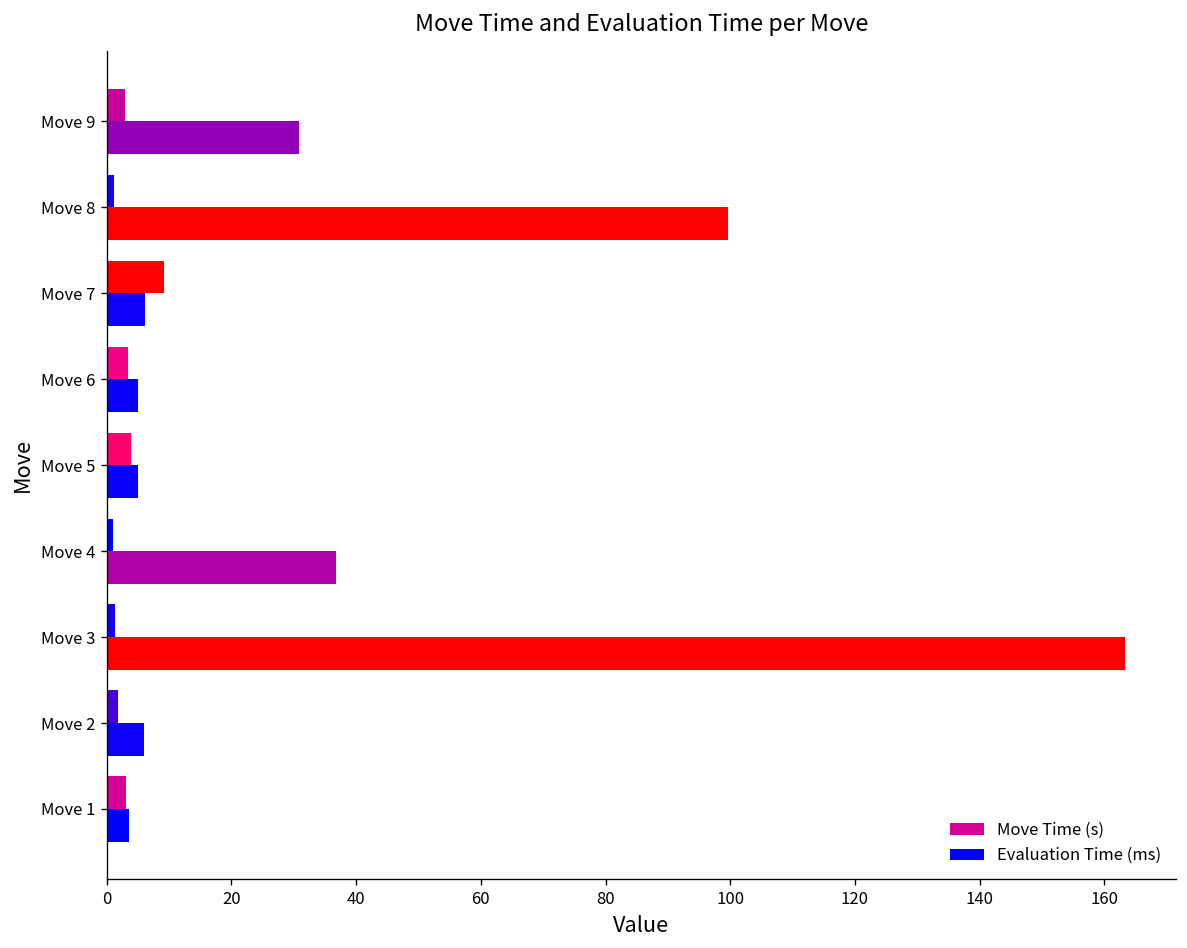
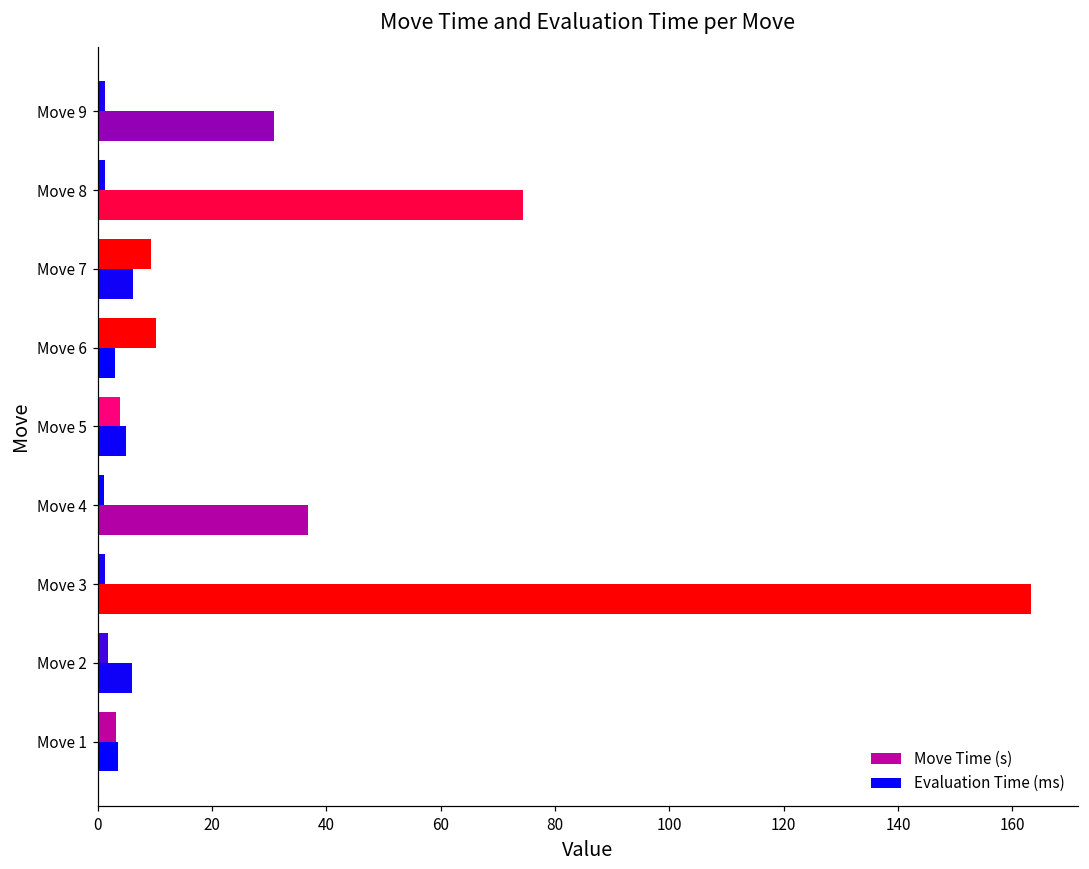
Move Time (s), Move 9: 3 -> 1
Evaluation Time (ms), Move 8: 100 -> 74
Move Time (s), Move 6: 3 -> 10
Evaluation Time (ms), Move 6: 5 -> 3
